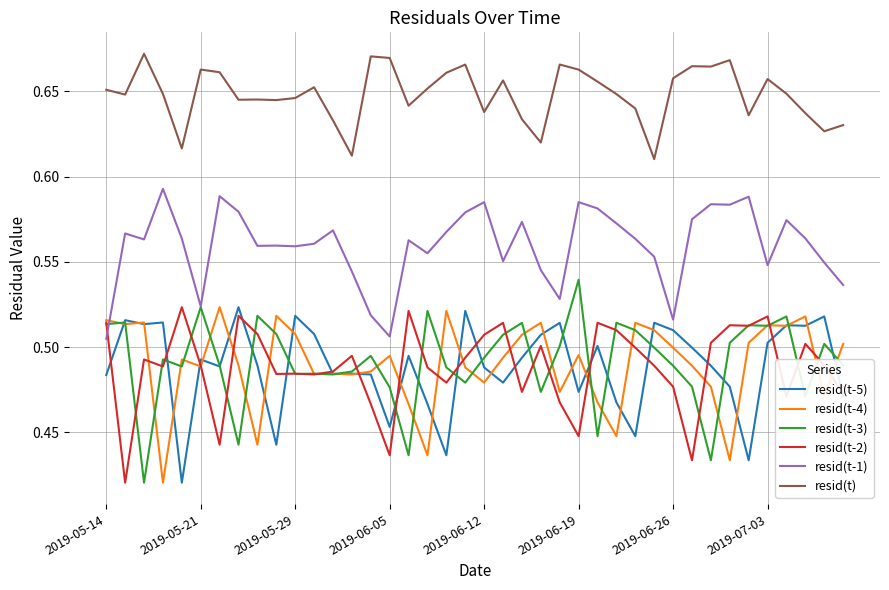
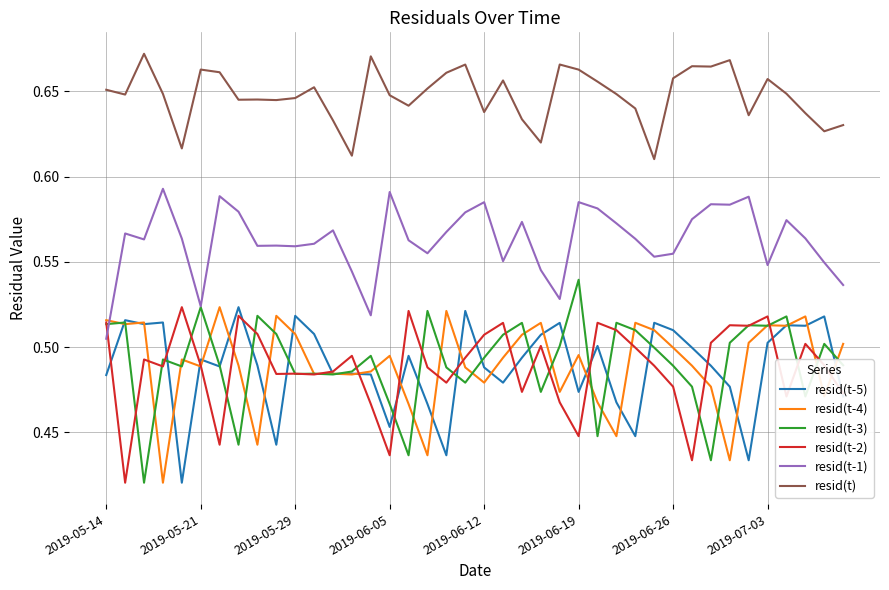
resid(t-3), 2019-06-05: 0.476 -> 0.467
resid(t-1), 2019-06-05: 0.506 -> 0.591
resid(t), 2019-06-05: 0.670 -> 0.648
resid(t-1), 2019-06-26: 0.516 -> 0.555
